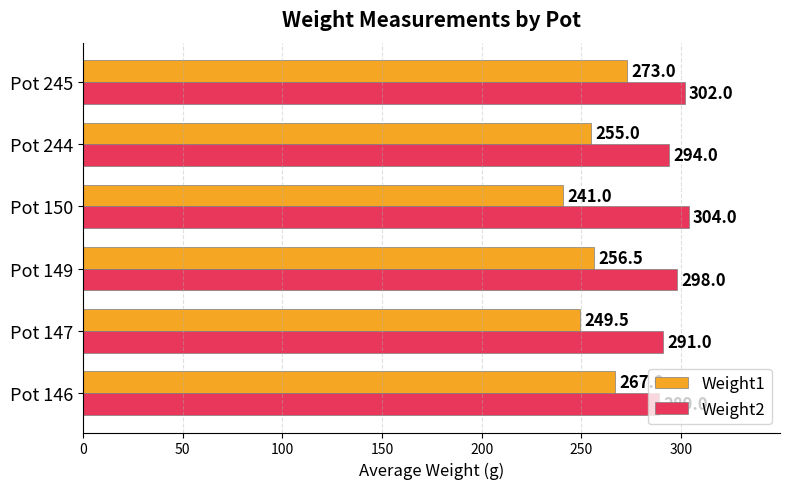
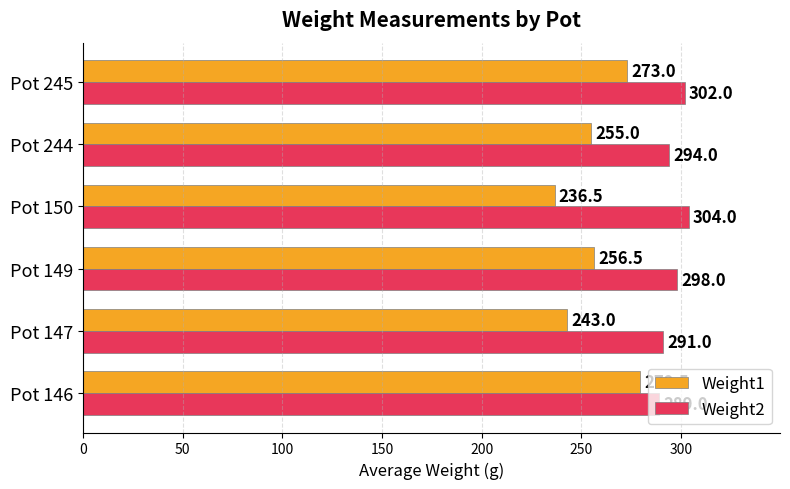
Weight1, Pot 150: 241.0 -> 236.5
Weight1, Pot 147: 249.5 -> 243.0
Weight1, Pot 146: 267 -> 280
